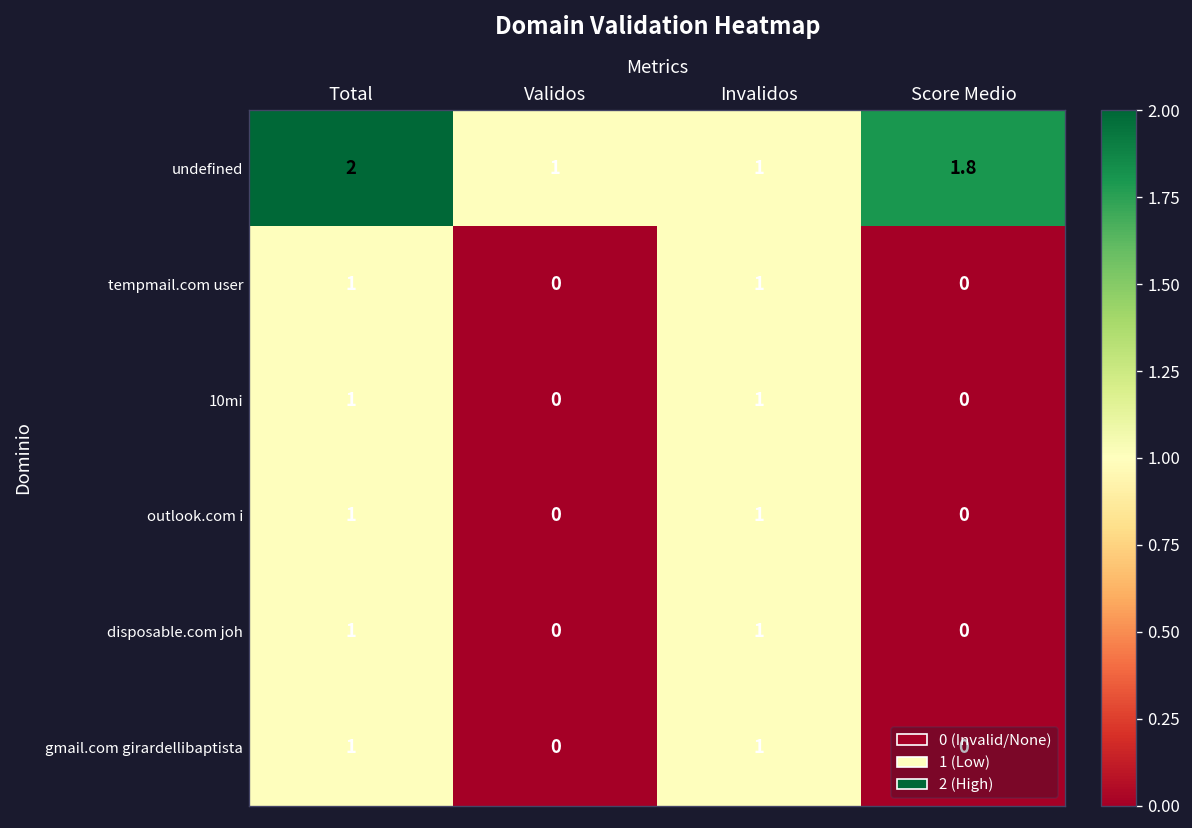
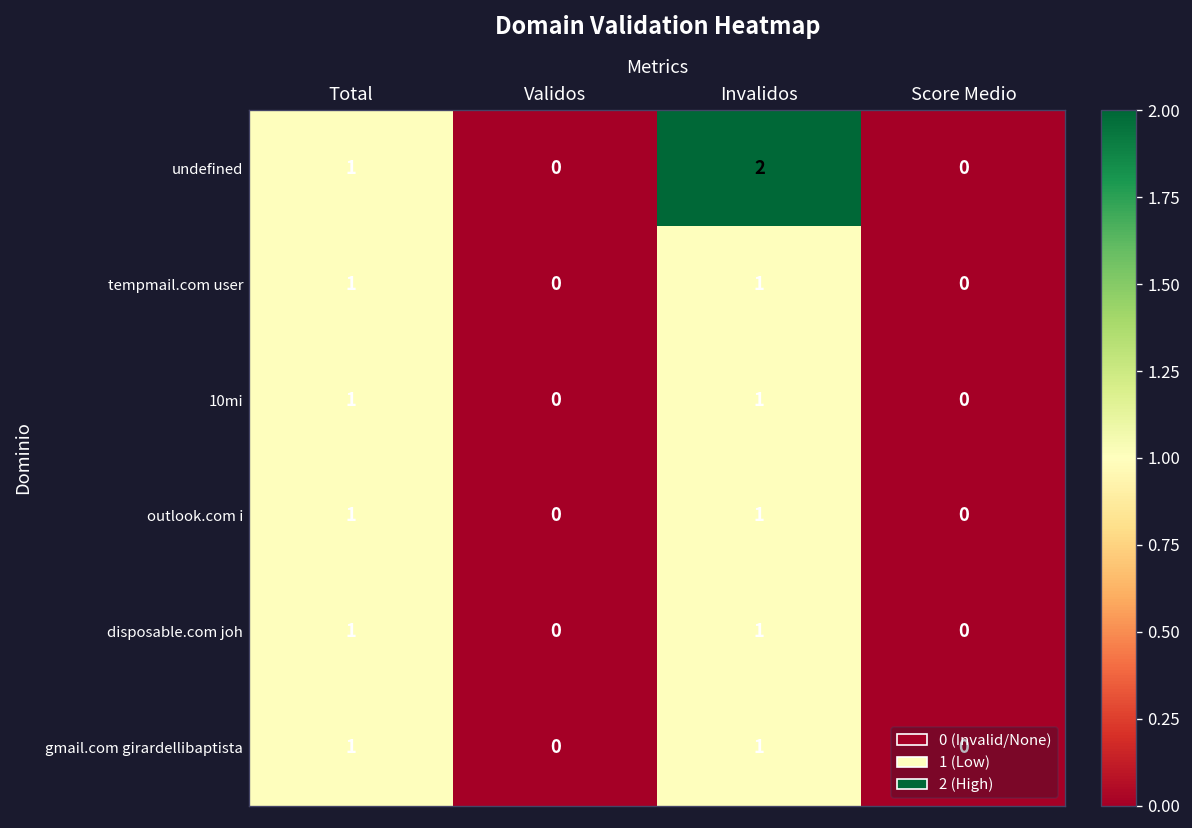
undefined, Total: 2 -> 1
undefined, Validos: 1 -> 0
undefined, Invalidos: 1 -> 2
undefined, Score Medio: 1.8 -> 0
